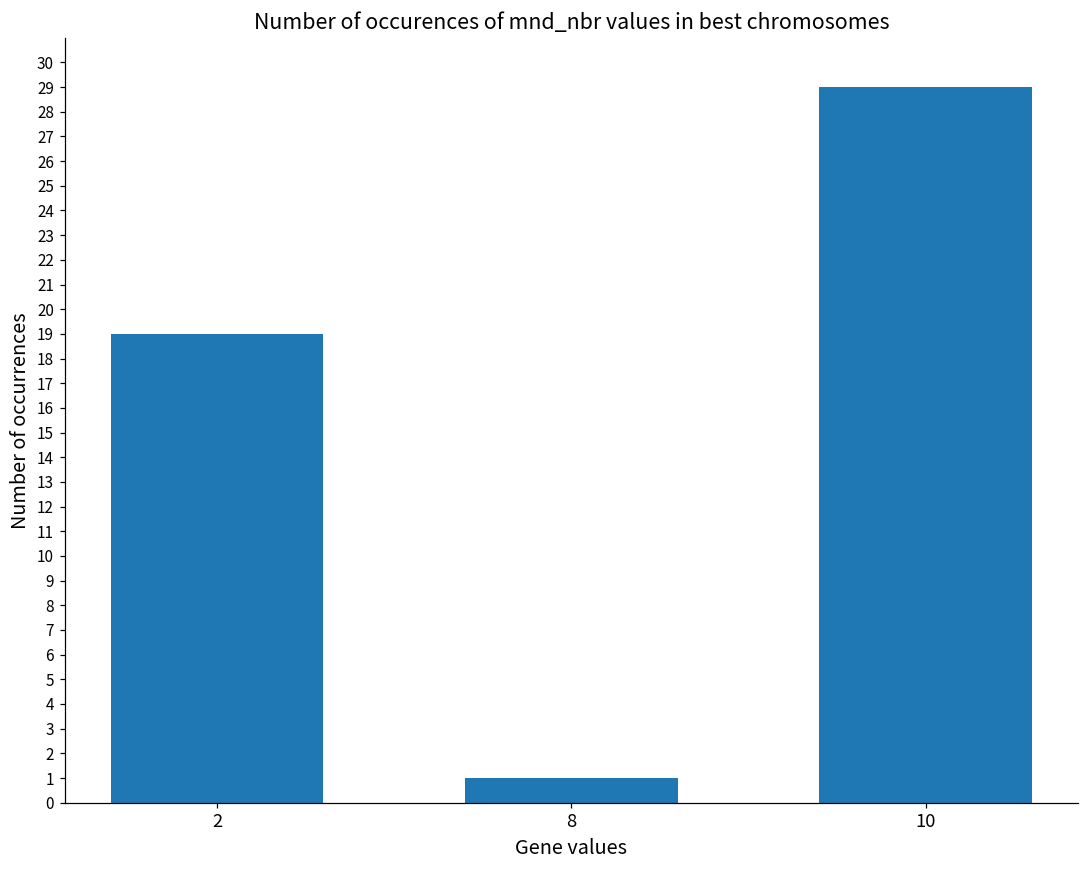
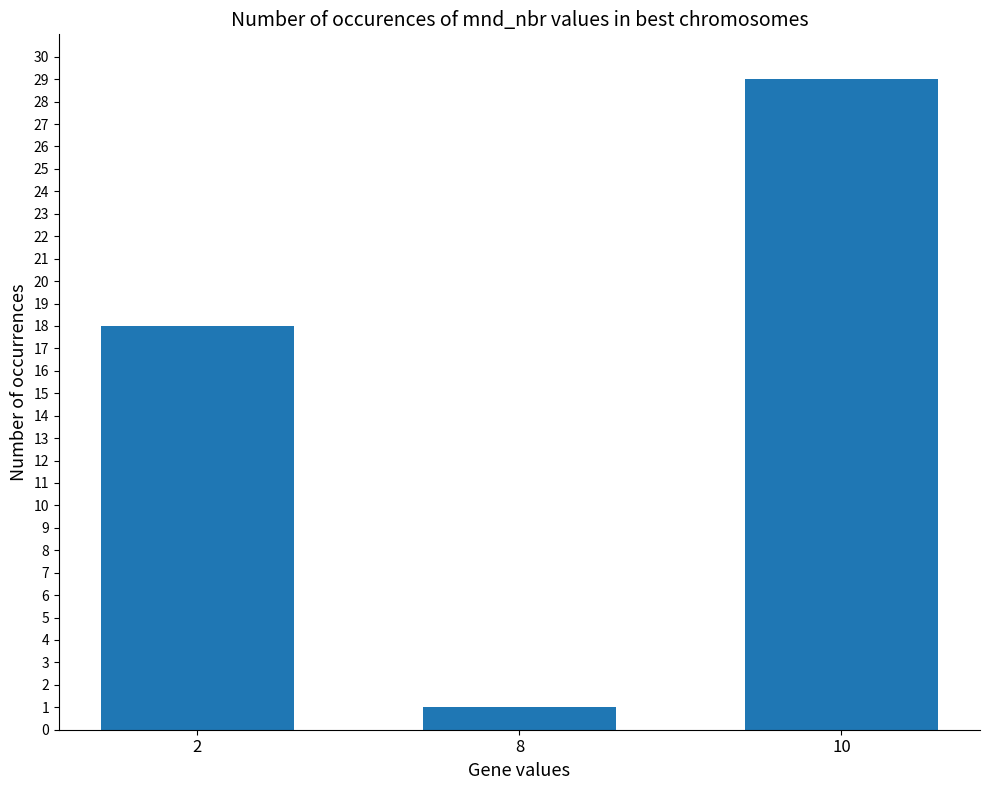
2: 19 -> 18
